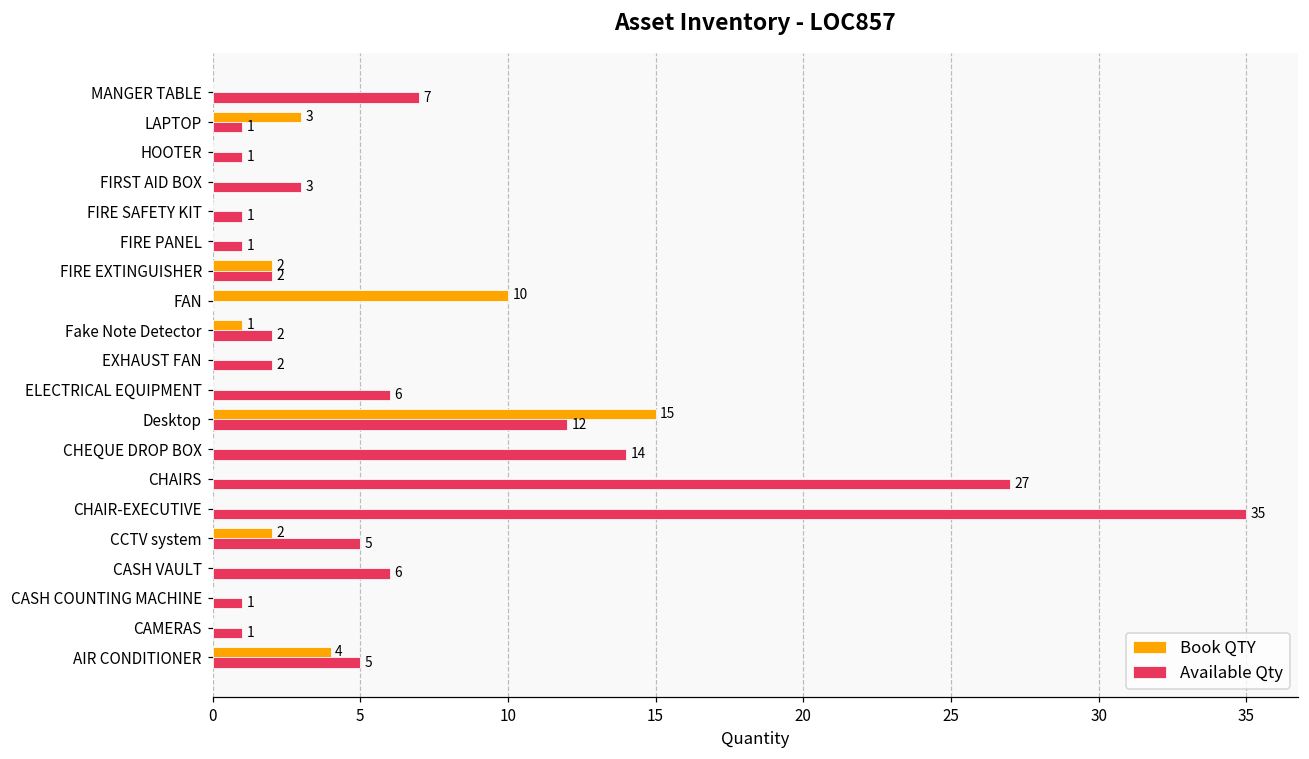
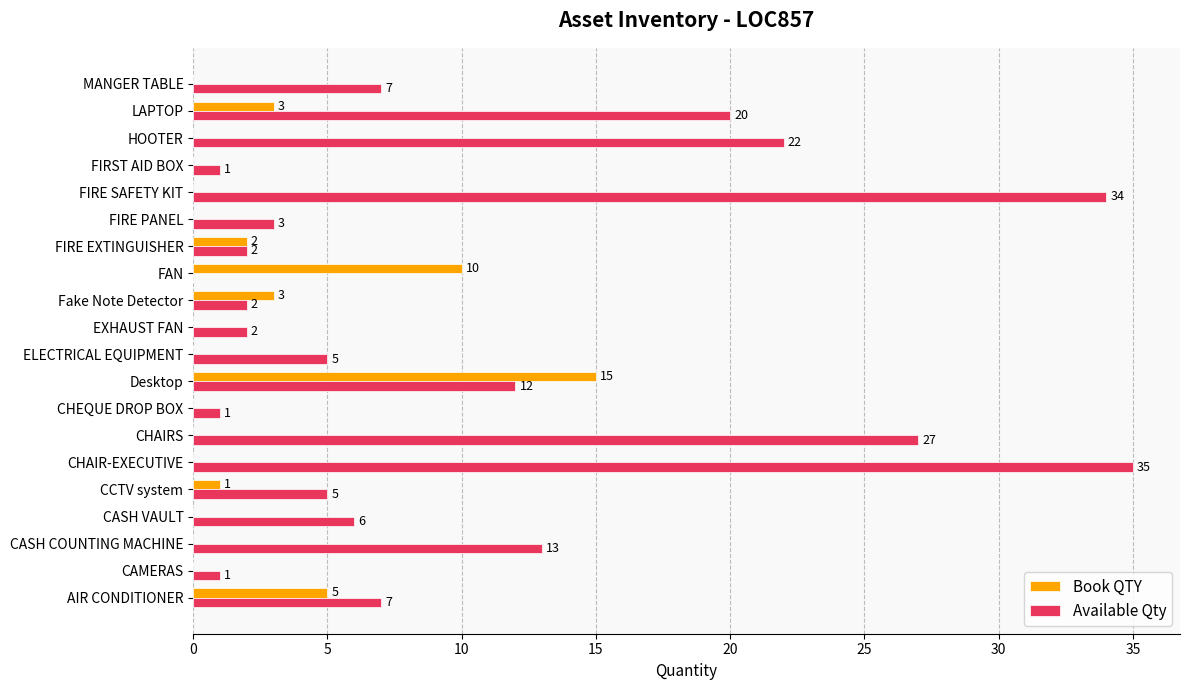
Available Qty, LAPTOP: 1 -> 20
Available Qty, HOOTER: 1 -> 22
Available Qty, FIRST AID BOX: 3 -> 1
Available Qty, FIRE SAFETY KIT: 1 -> 34
Available Qty, FIRE PANEL: 1 -> 3
Book QTY, Fake Note Detector: 1 -> 3
Available Qty, ELECTRICAL EQUIPMENT: 6 -> 5
Available Qty, CHEQUE DROP BOX: 14 -> 1
Book QTY, CCTV system: 2 -> 1
Available Qty, CASH COUNTING MACHINE: 1 -> 13
Book QTY, AIR CONDITIONER: 4 -> 5
Available Qty, AIR CONDITIONER: 5 -> 7
